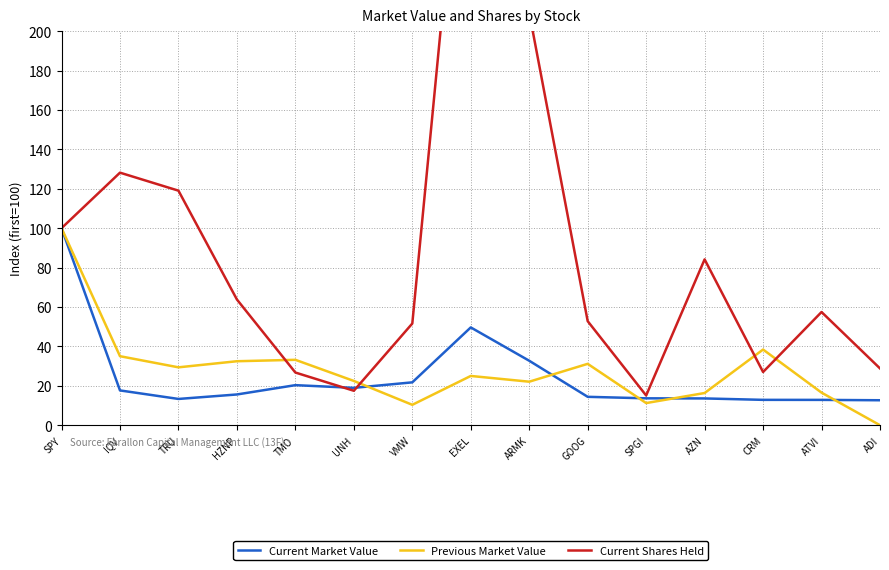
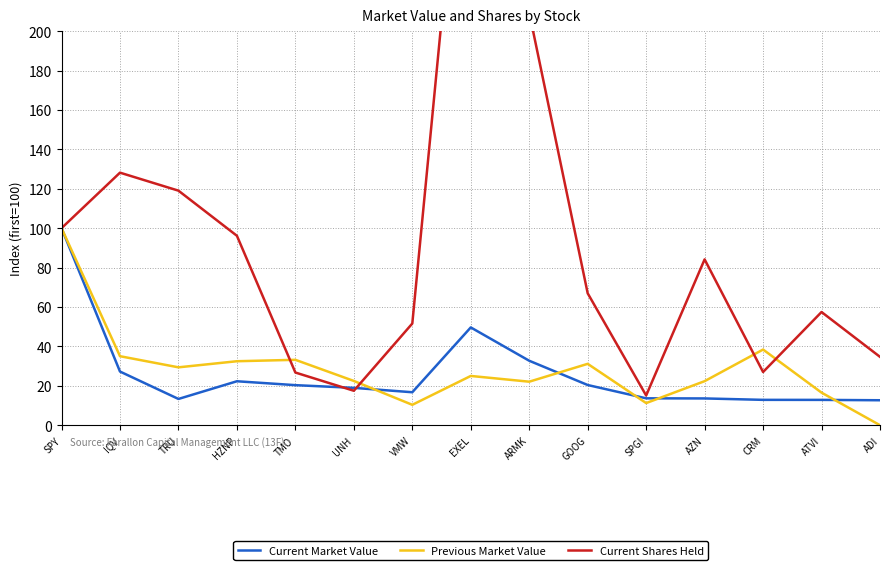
Current Market Value, IQV: 18 -> 27
Current Market Value, HZNP: 16 -> 22
Current Shares Held, HZNP: 64 -> 96
Current Market Value, VMW: 22 -> 17
Current Market Value, GOOG: 14 -> 20
Current Shares Held, GOOG: 53 -> 67
Previous Market Value, AZN: 16 -> 22
Current Shares Held, ADI: 29 -> 35
